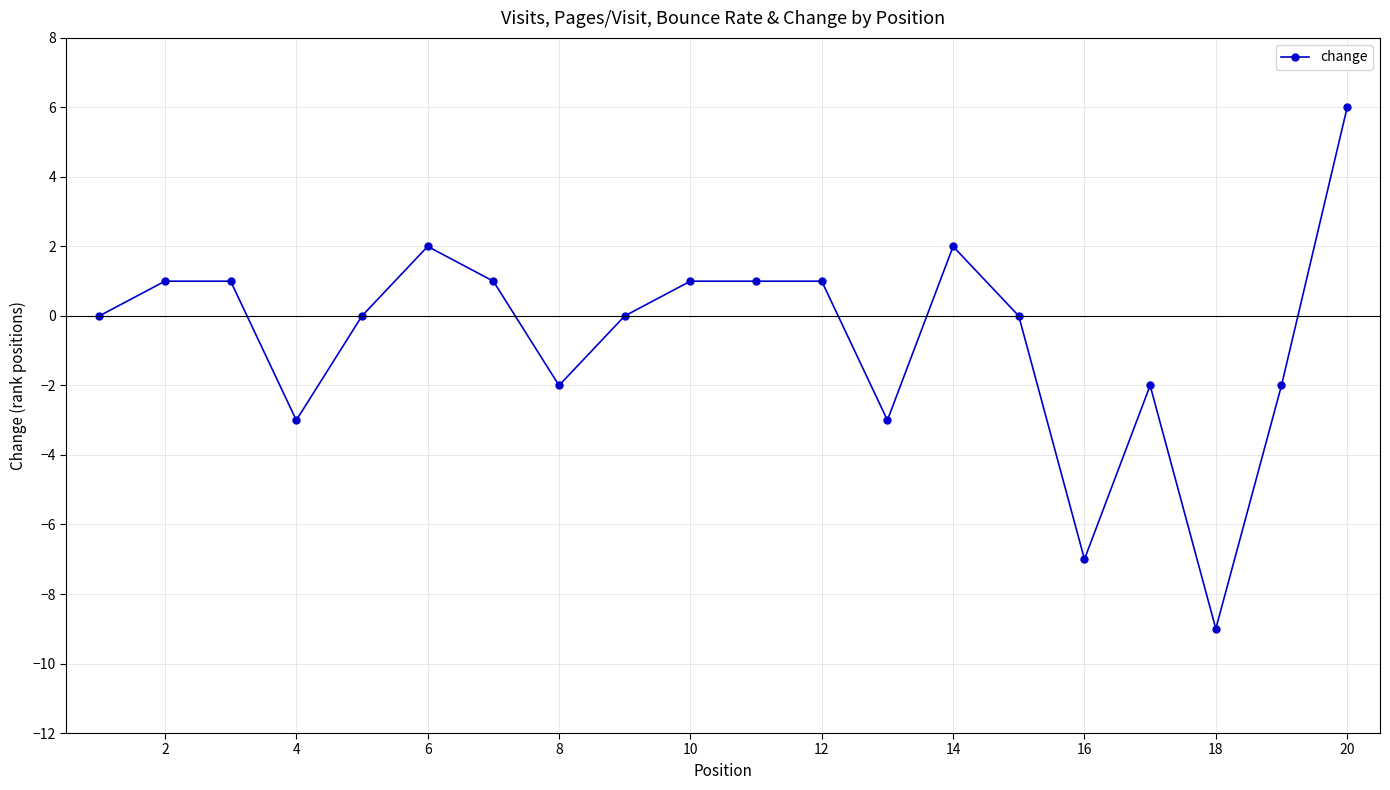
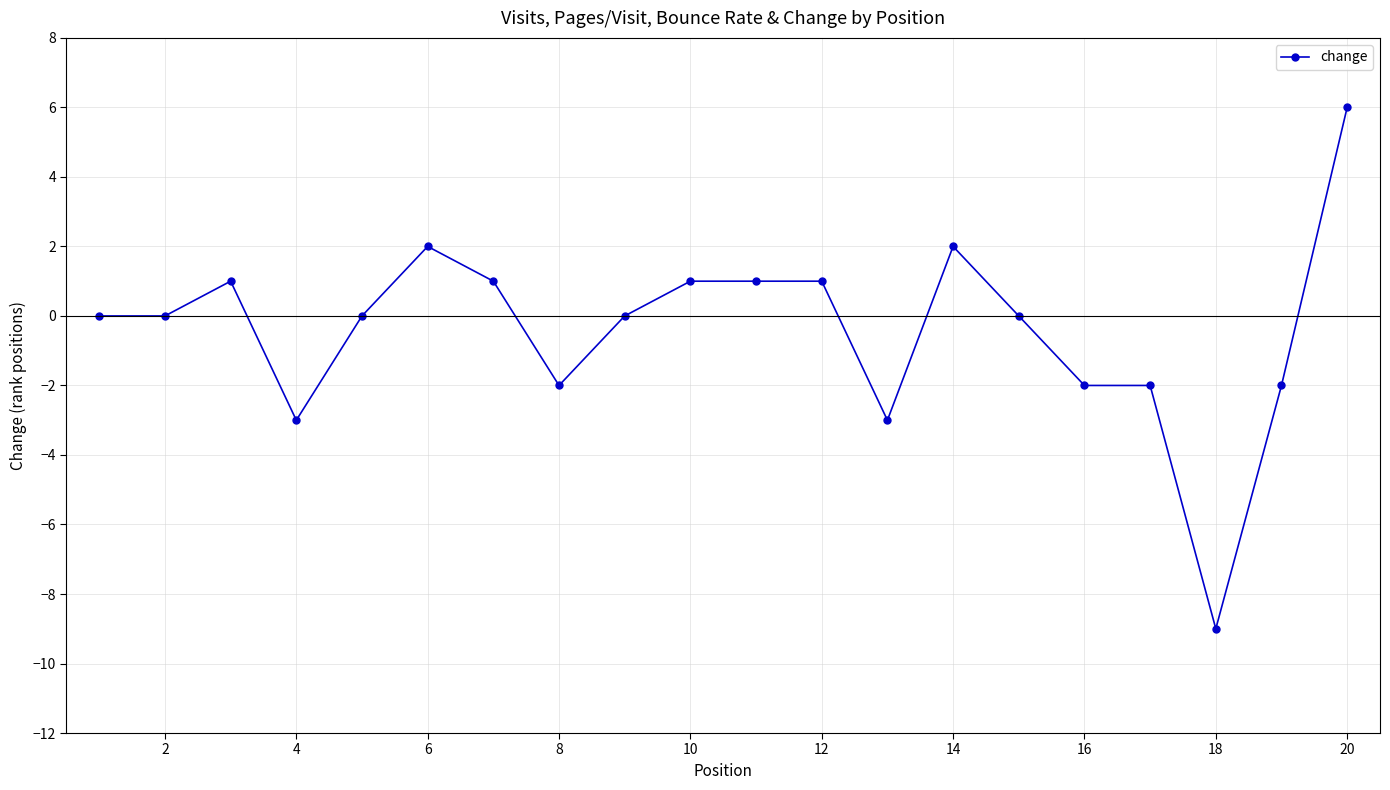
2: 1 -> 0
16: -7 -> -2
